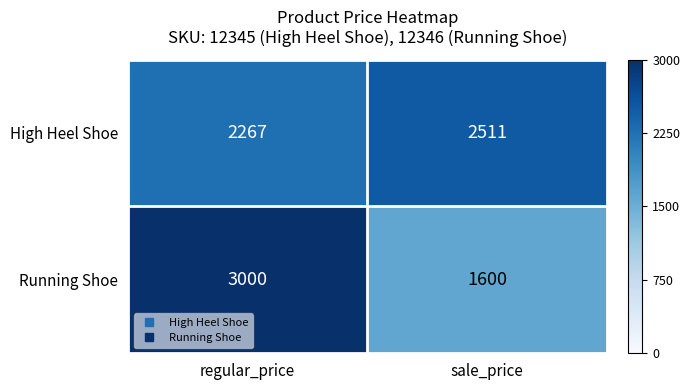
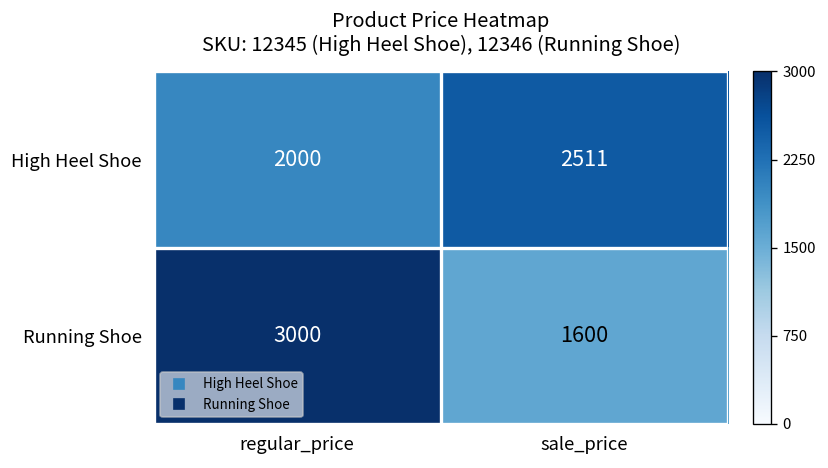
High Heel Shoe, regular_price: 2267 -> 2000
